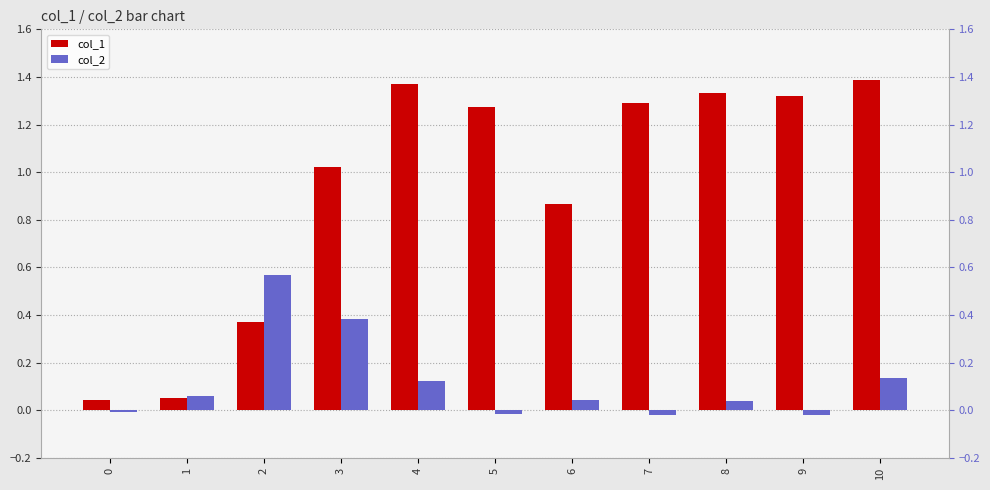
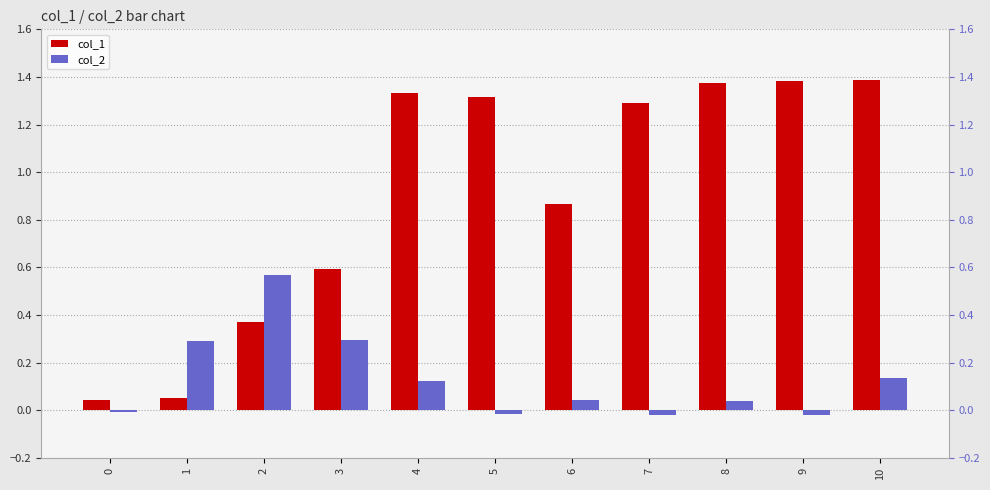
col_2, 1: 0.06 -> 0.29
col_1, 3: 1.02 -> 0.59
col_2, 3: 0.38 -> 0.30
col_1, 4: 1.37 -> 1.33
col_1, 5: 1.27 -> 1.32
col_1, 8: 1.33 -> 1.37
col_1, 9: 1.32 -> 1.38
